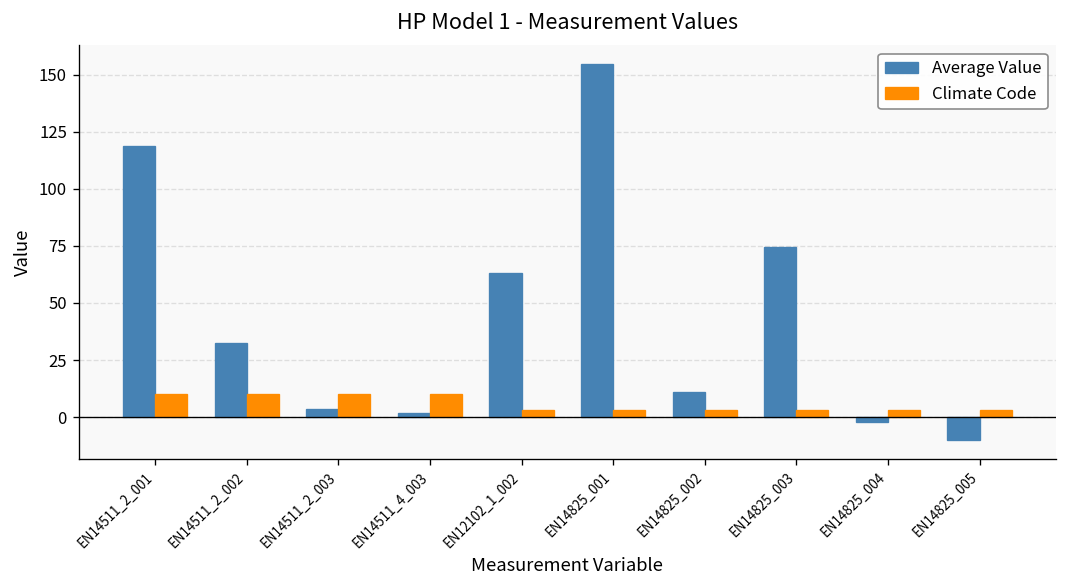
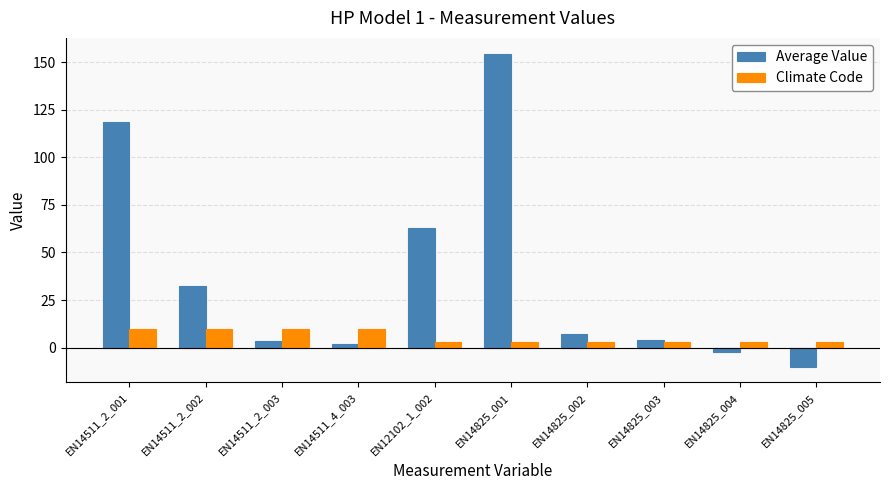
Average Value, EN14825_002: 11 -> 7
Average Value, EN14825_003: 75 -> 4
